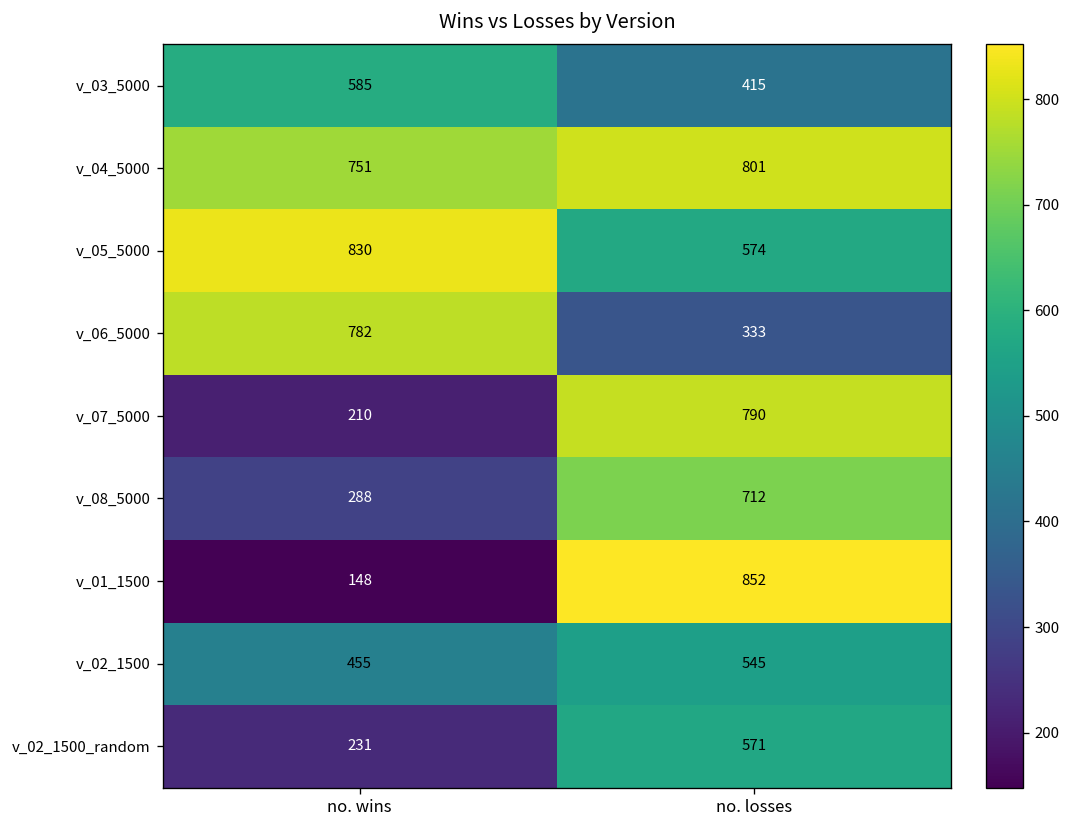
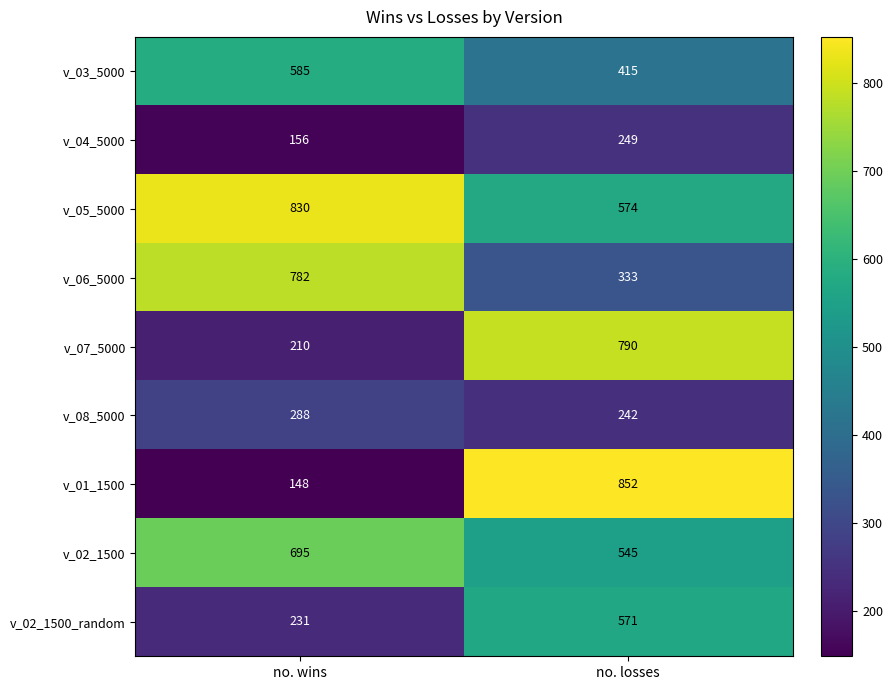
v_04_5000, no. wins: 751 -> 156
v_04_5000, no. losses: 801 -> 249
v_08_5000, no. losses: 712 -> 242
v_02_1500, no. wins: 455 -> 695
